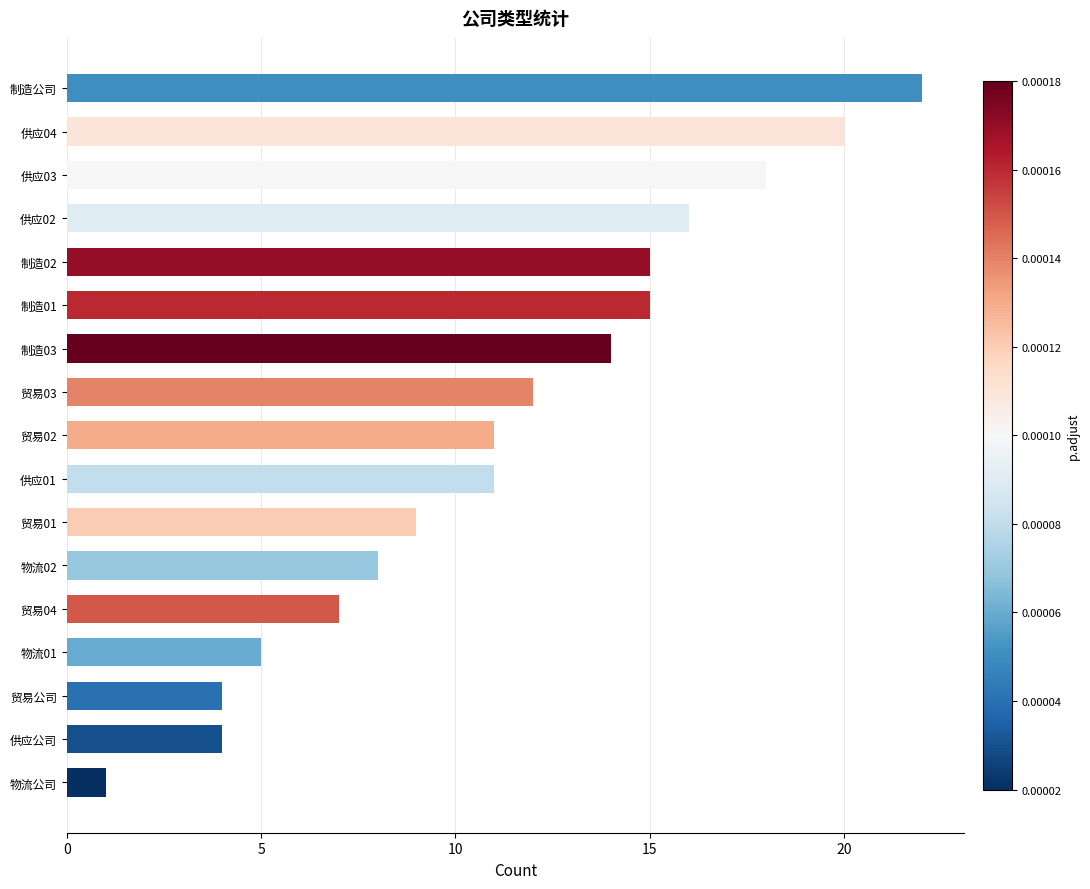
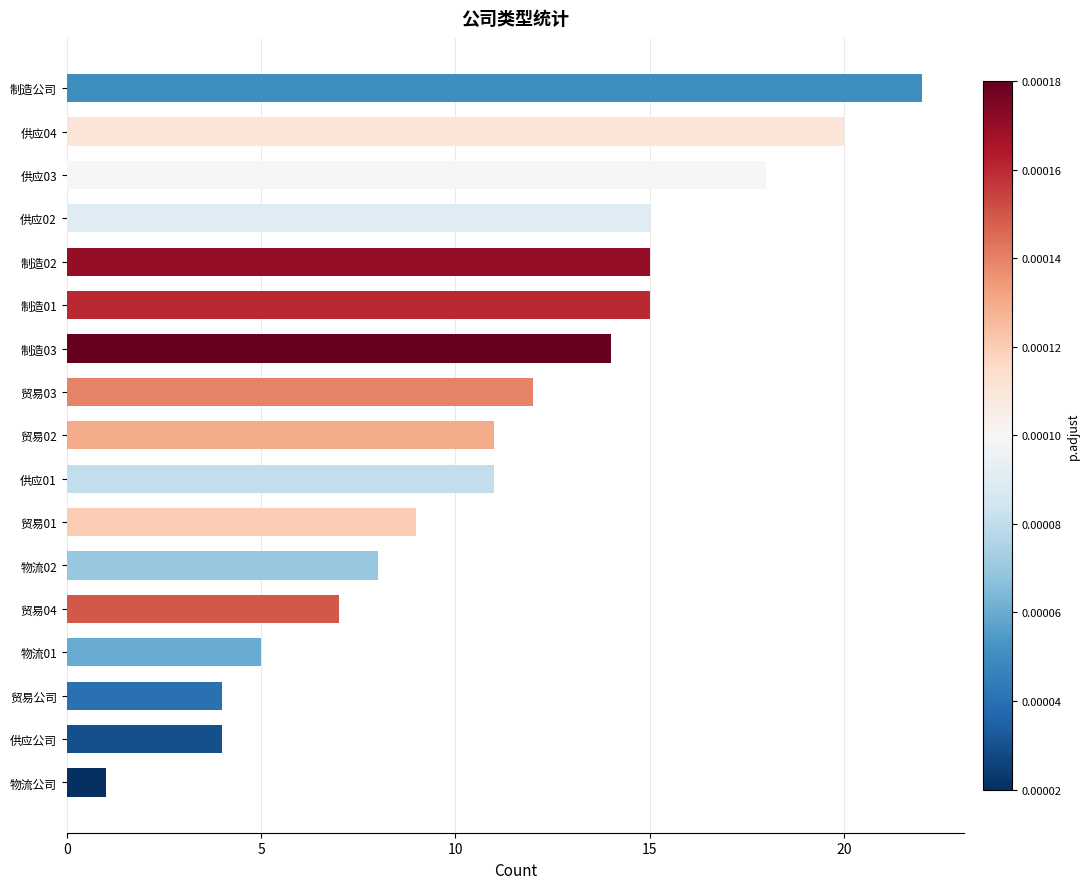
供应02: 16 -> 15
